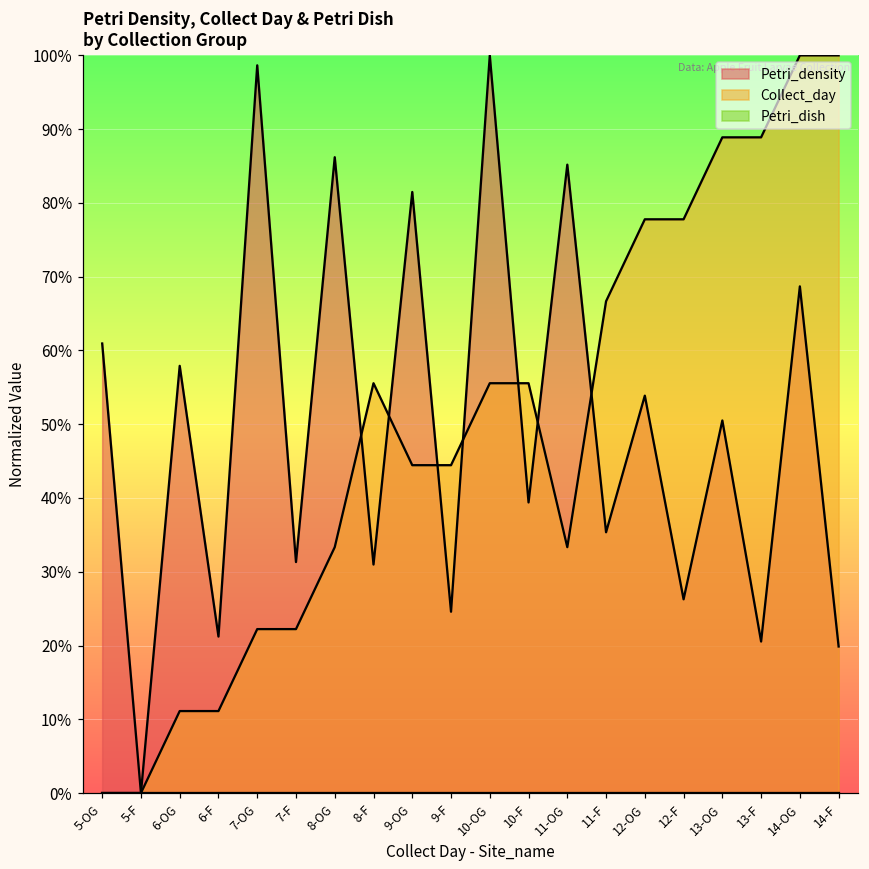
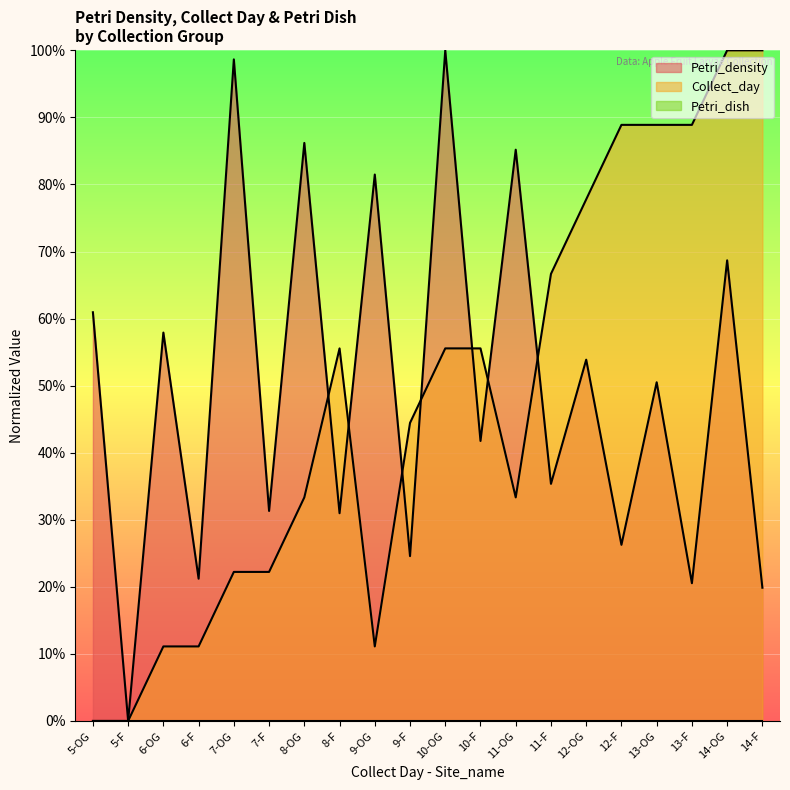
Collect_day, 9-OG: 44% -> 11%
Petri_density, 10-F: 39% -> 42%
Collect_day, 12-F: 78% -> 89%
